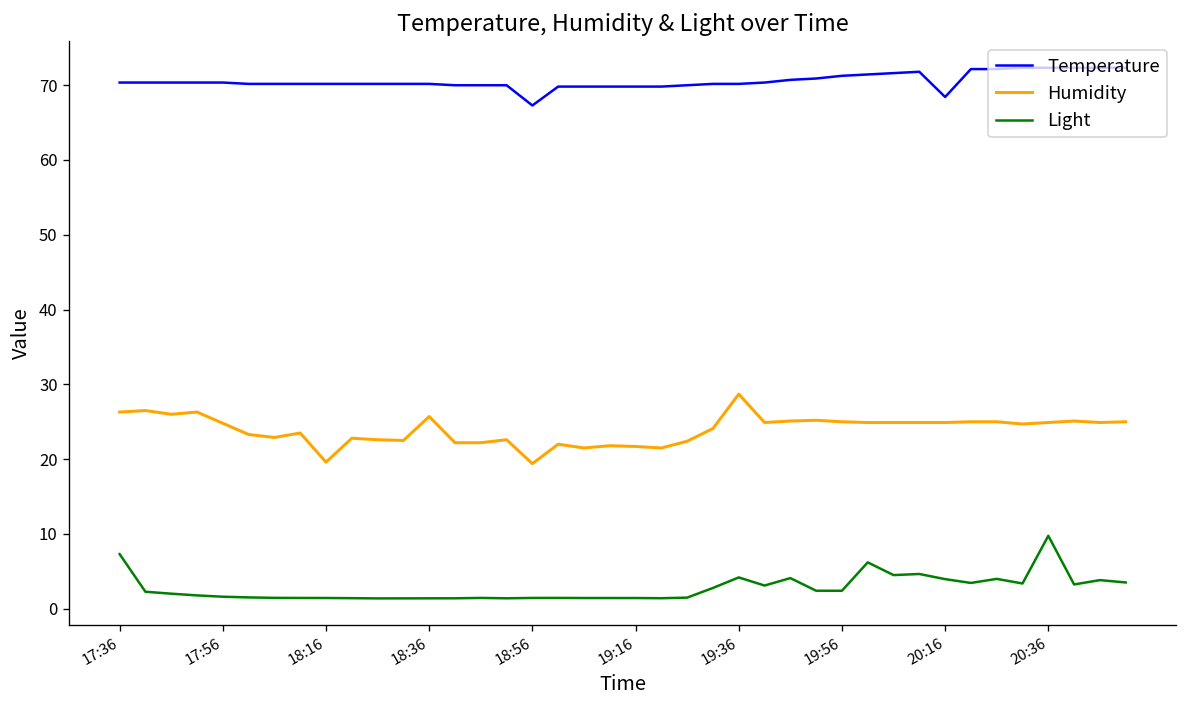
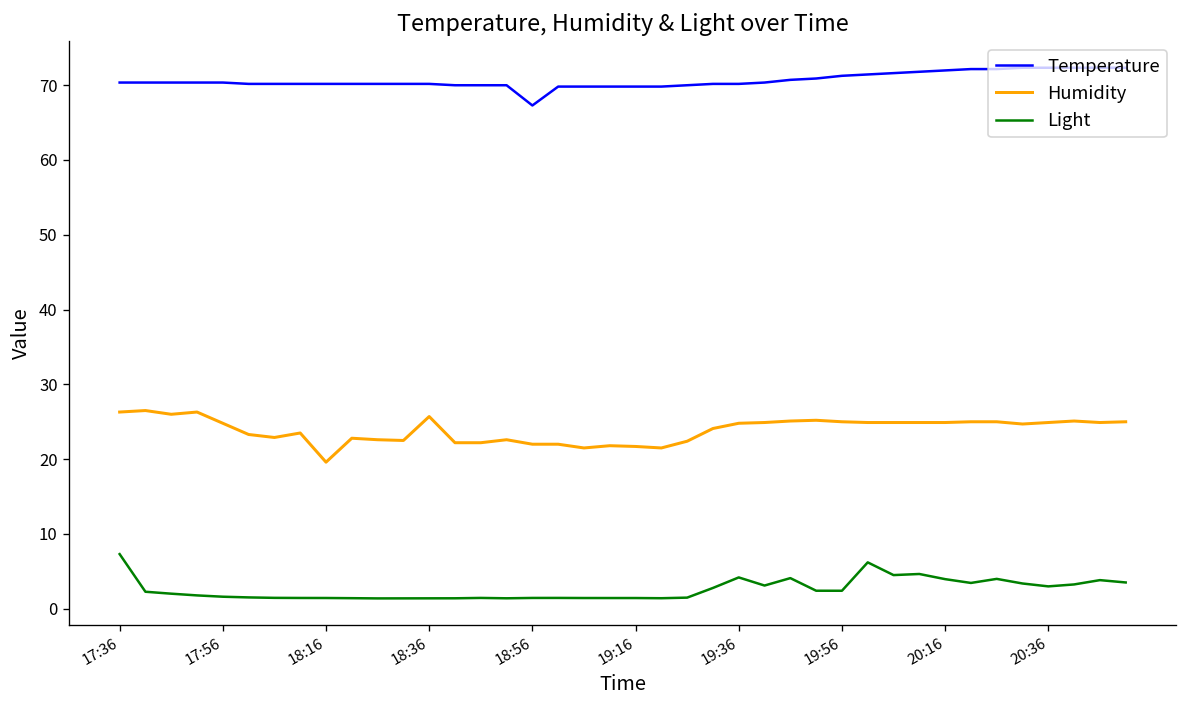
Humidity, 18:56: 19 -> 22
Humidity, 19:36: 29 -> 25
Temperature, 20:16: 68 -> 72
Light, 20:36: 10 -> 3
